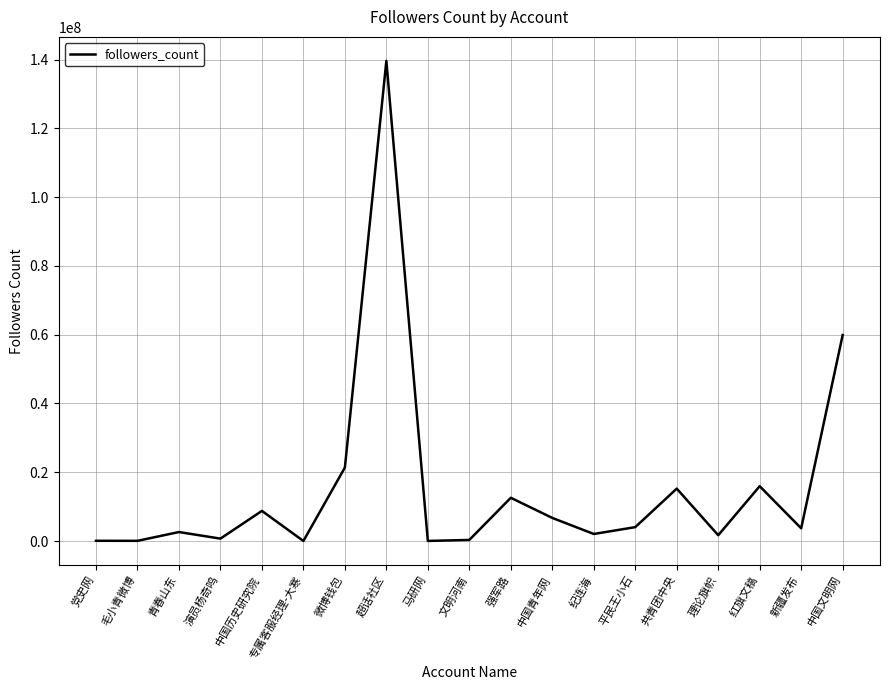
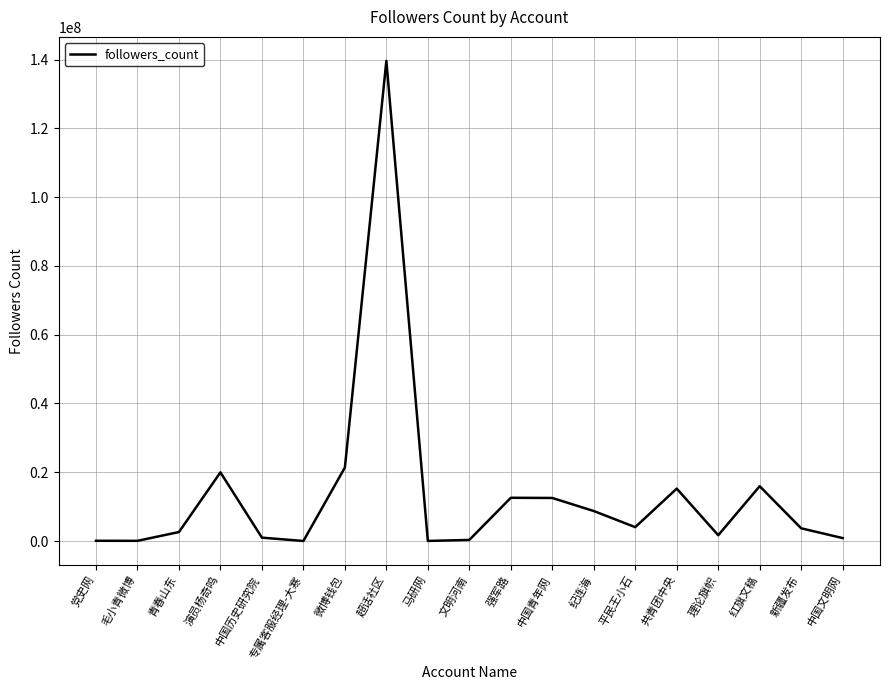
演员杨奇鸣: 1000000 -> 20000000
中国历史研究院: 9000000 -> 1000000
中国青年网: 7000000 -> 13000000
纪连海: 2000000 -> 9000000
中国文明网: 60000000 -> 1000000
